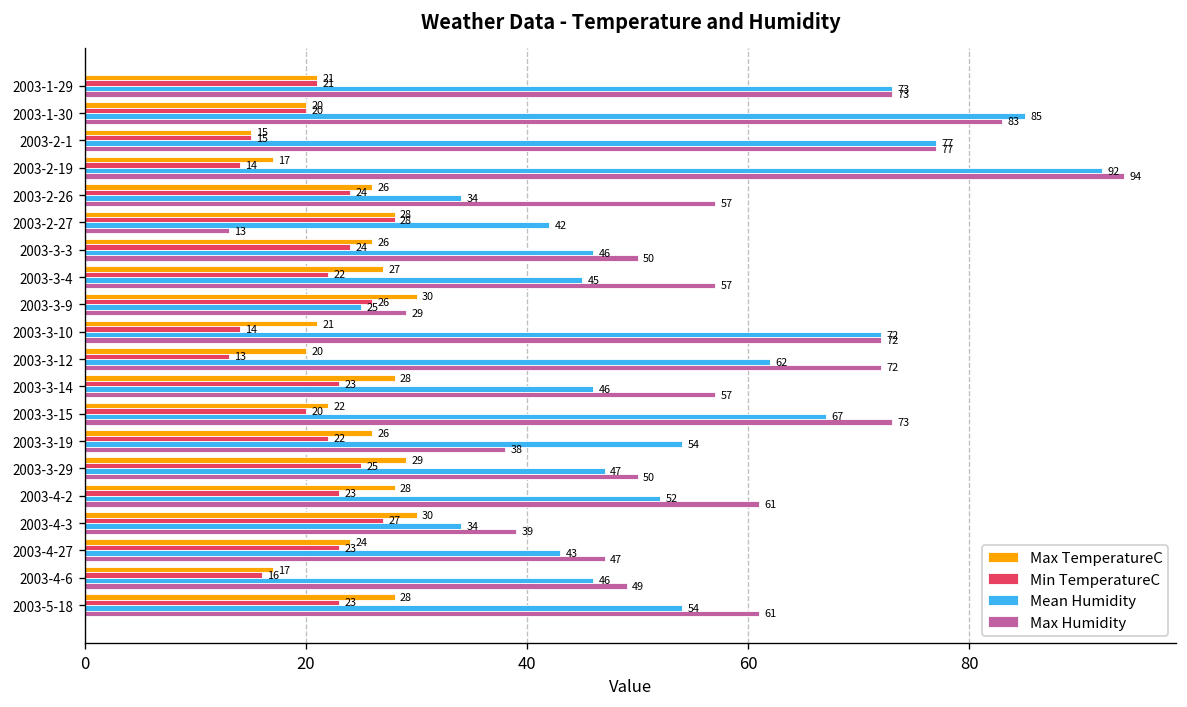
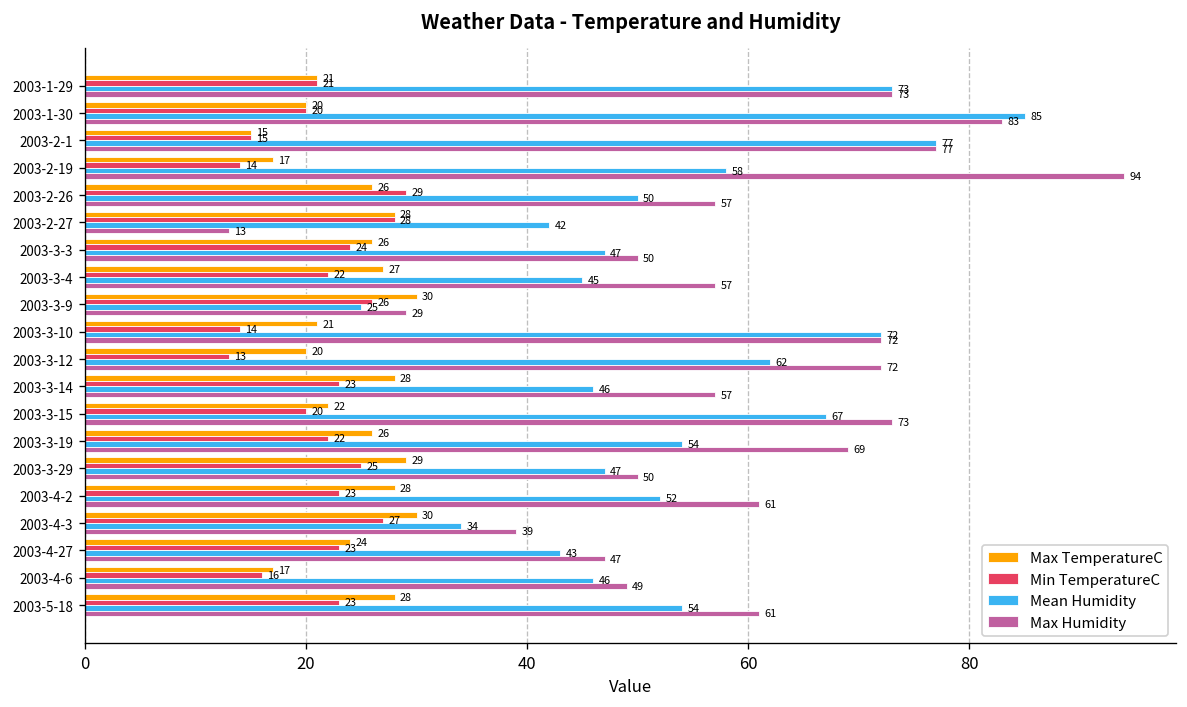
Mean Humidity, 2003-2-19: 92 -> 58
Min TemperatureC, 2003-2-26: 24 -> 29
Mean Humidity, 2003-2-26: 34 -> 50
Mean Humidity, 2003-3-3: 46 -> 47
Max Humidity, 2003-3-19: 38 -> 69
